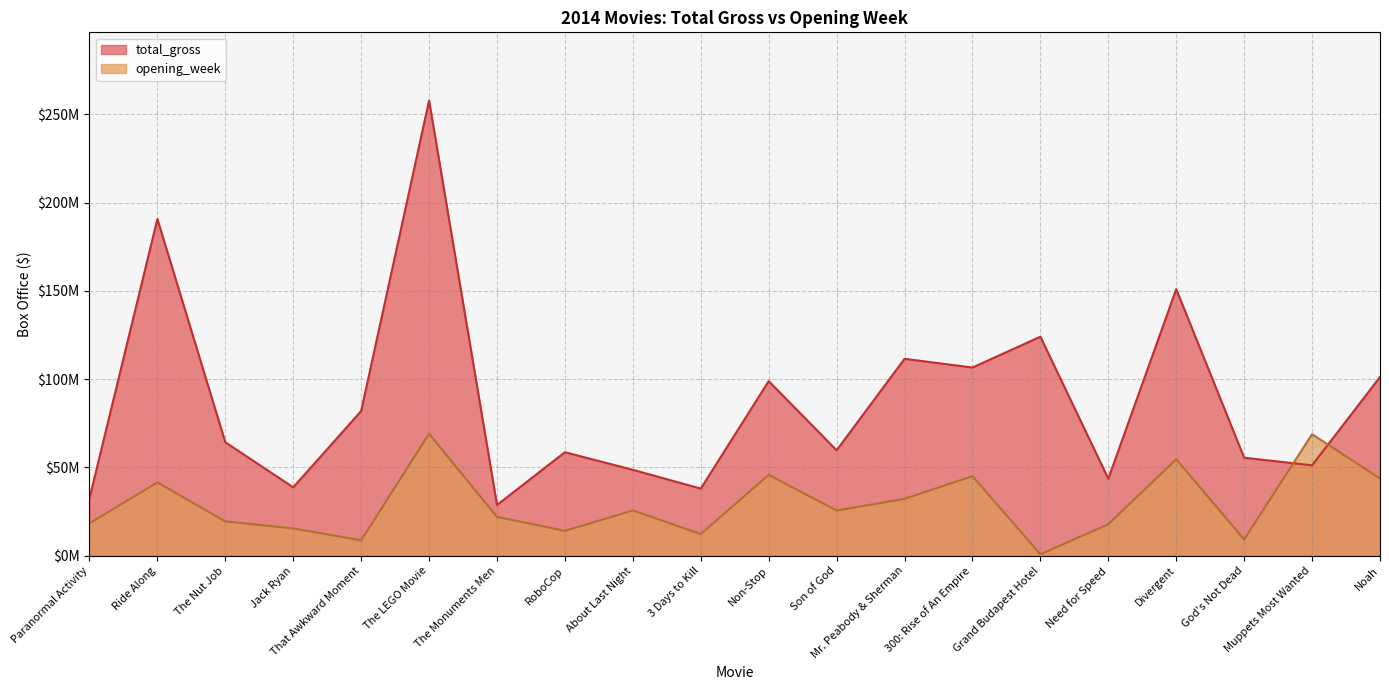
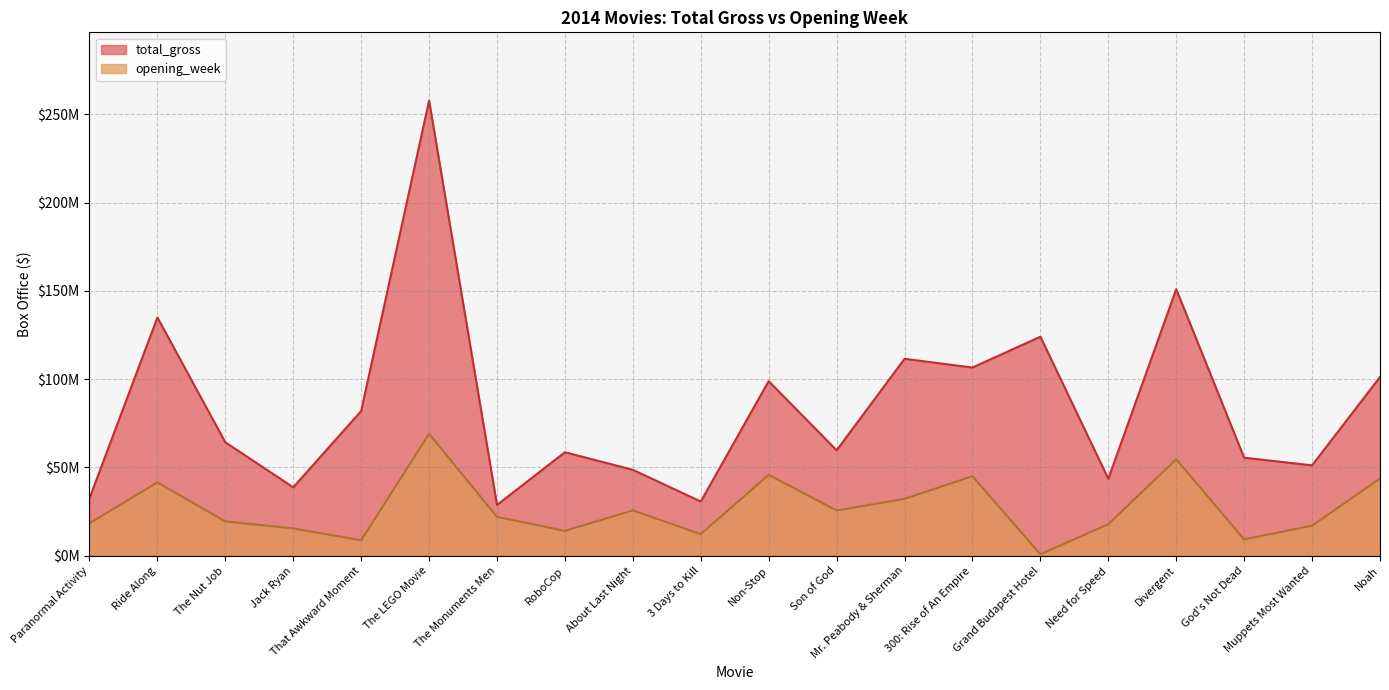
total_gross, Ride Along: $191000000 -> $135000000
total_gross, 3 Days to Kill: $38000000 -> $31000000
opening_week, Muppets Most Wanted: $69000000 -> $17000000
